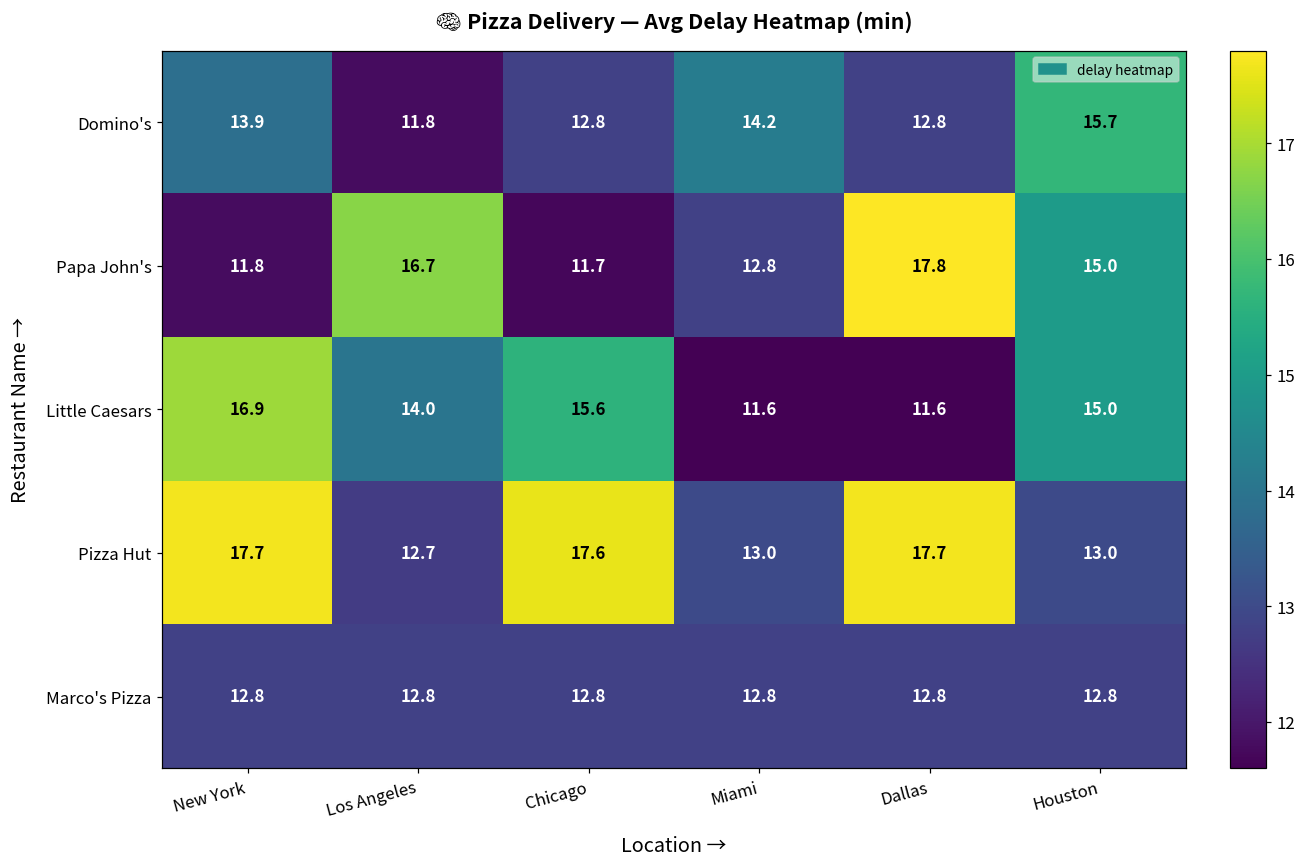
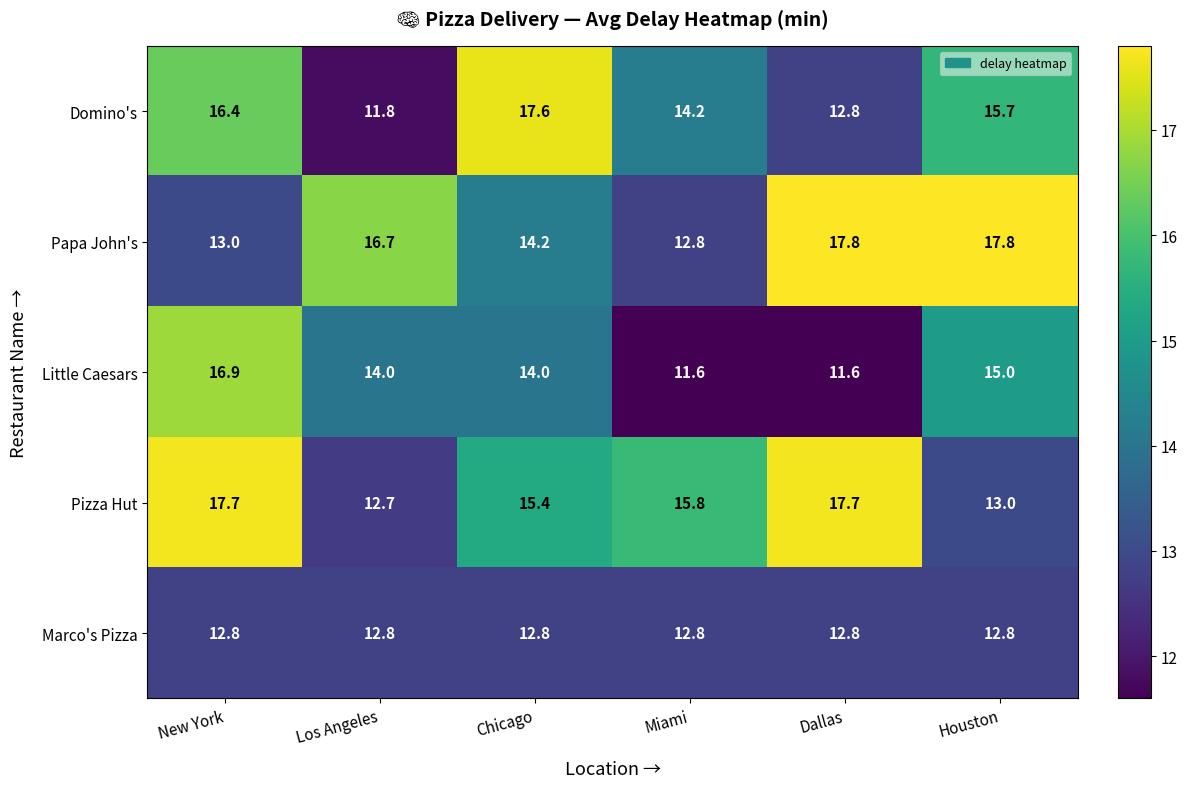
Domino's, New York: 13.9 -> 16.4
Domino's, Chicago: 12.8 -> 17.6
Papa John's, New York: 11.8 -> 13.0
Papa John's, Chicago: 11.7 -> 14.2
Papa John's, Houston: 15.0 -> 17.8
Little Caesars, Chicago: 15.6 -> 14.0
Pizza Hut, Chicago: 17.6 -> 15.4
Pizza Hut, Miami: 13.0 -> 15.8
